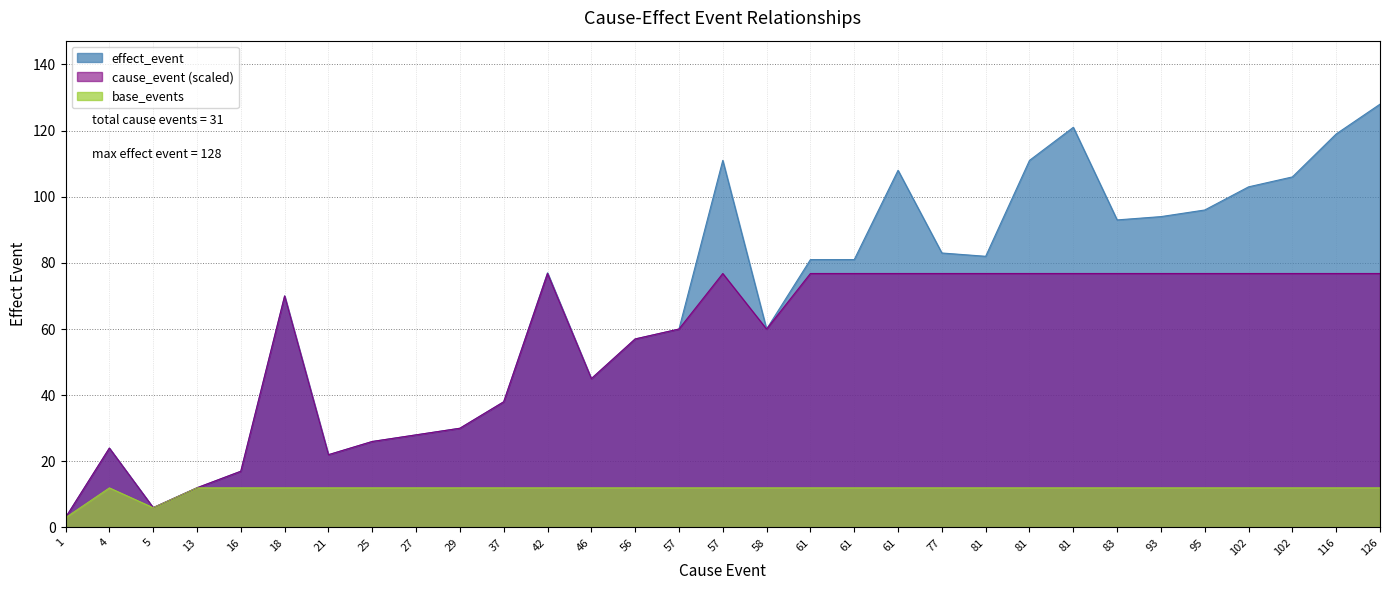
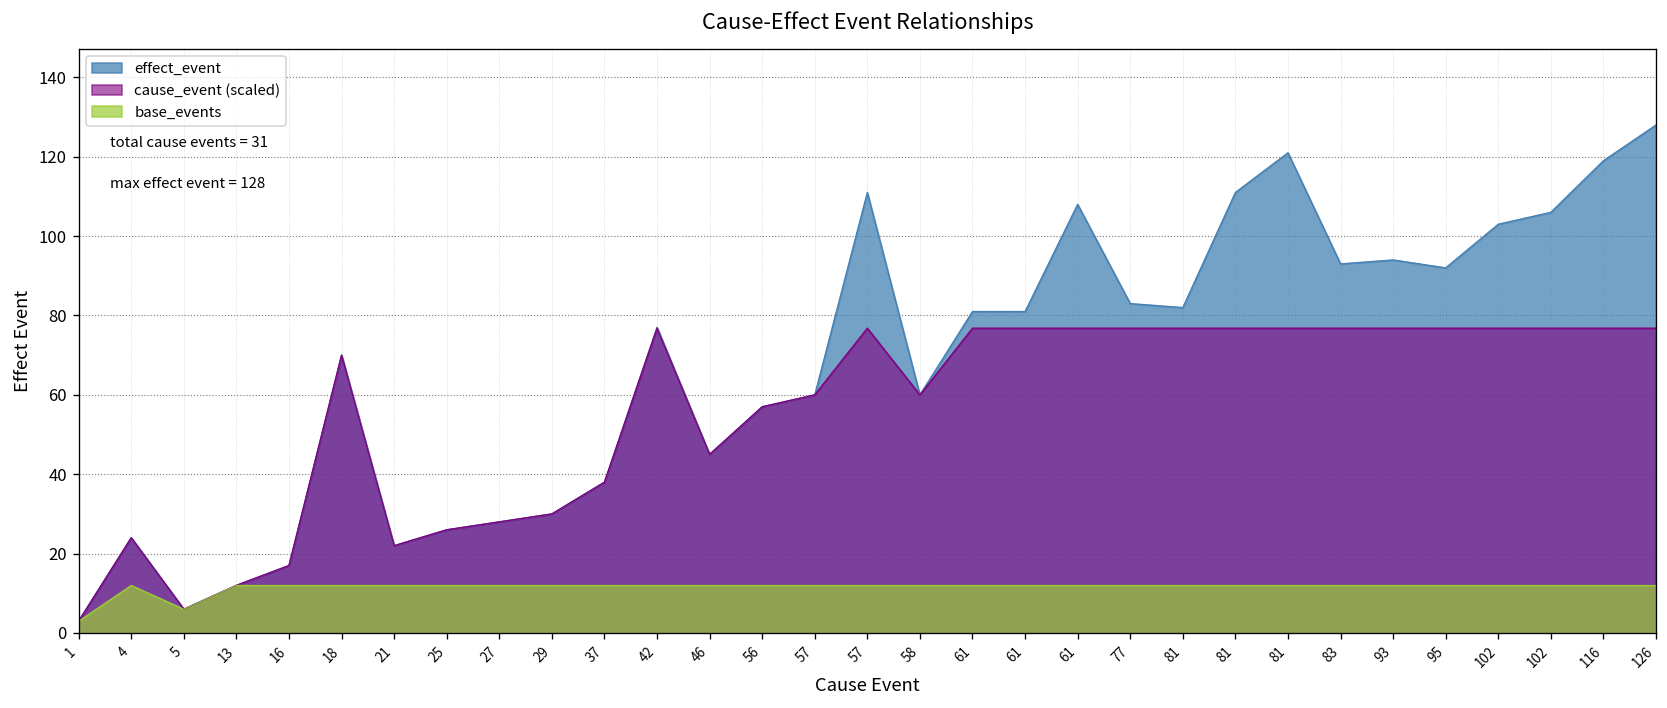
effect_event, 95: 96 -> 92
